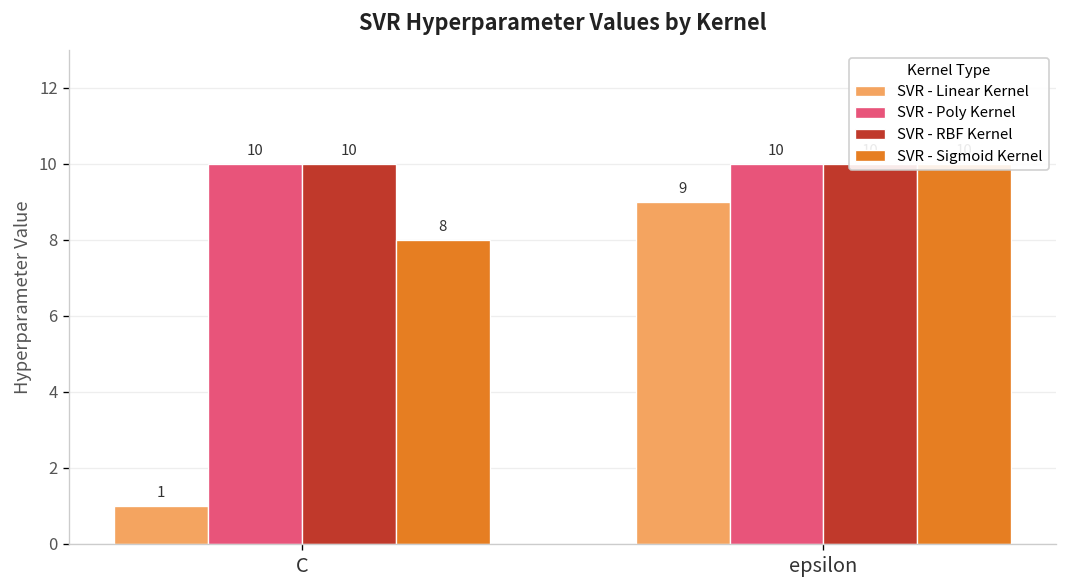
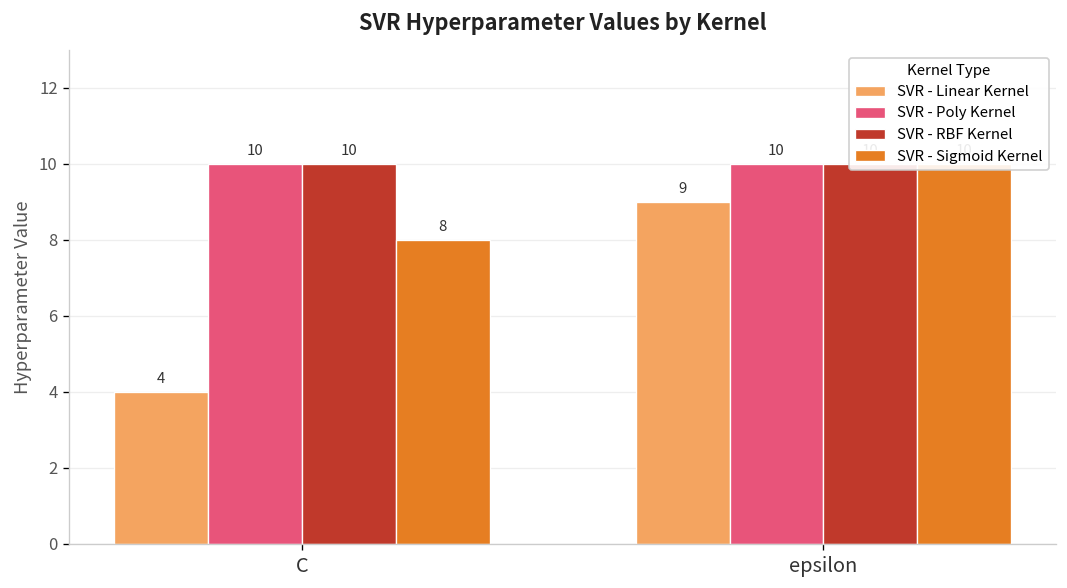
SVR - Linear Kernel, C: 1 -> 4
